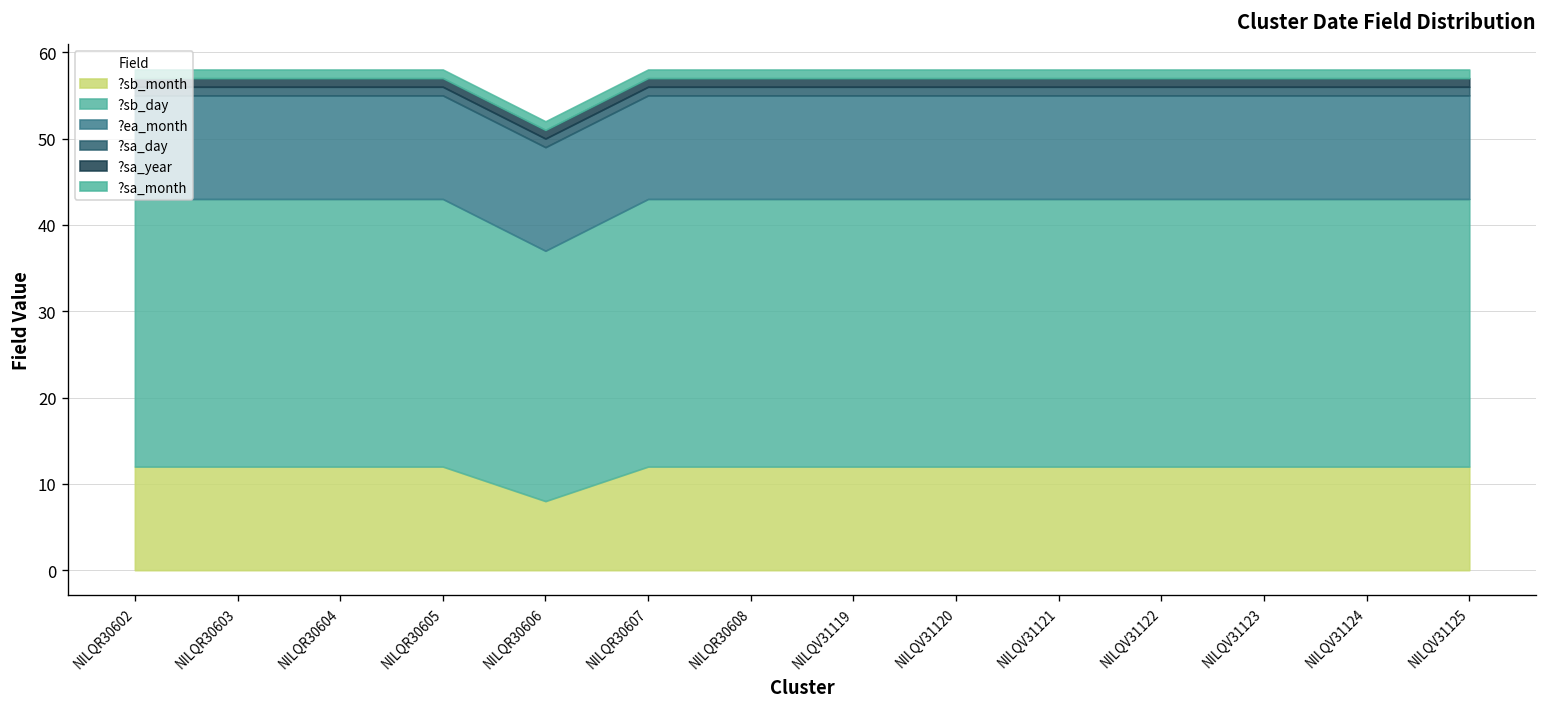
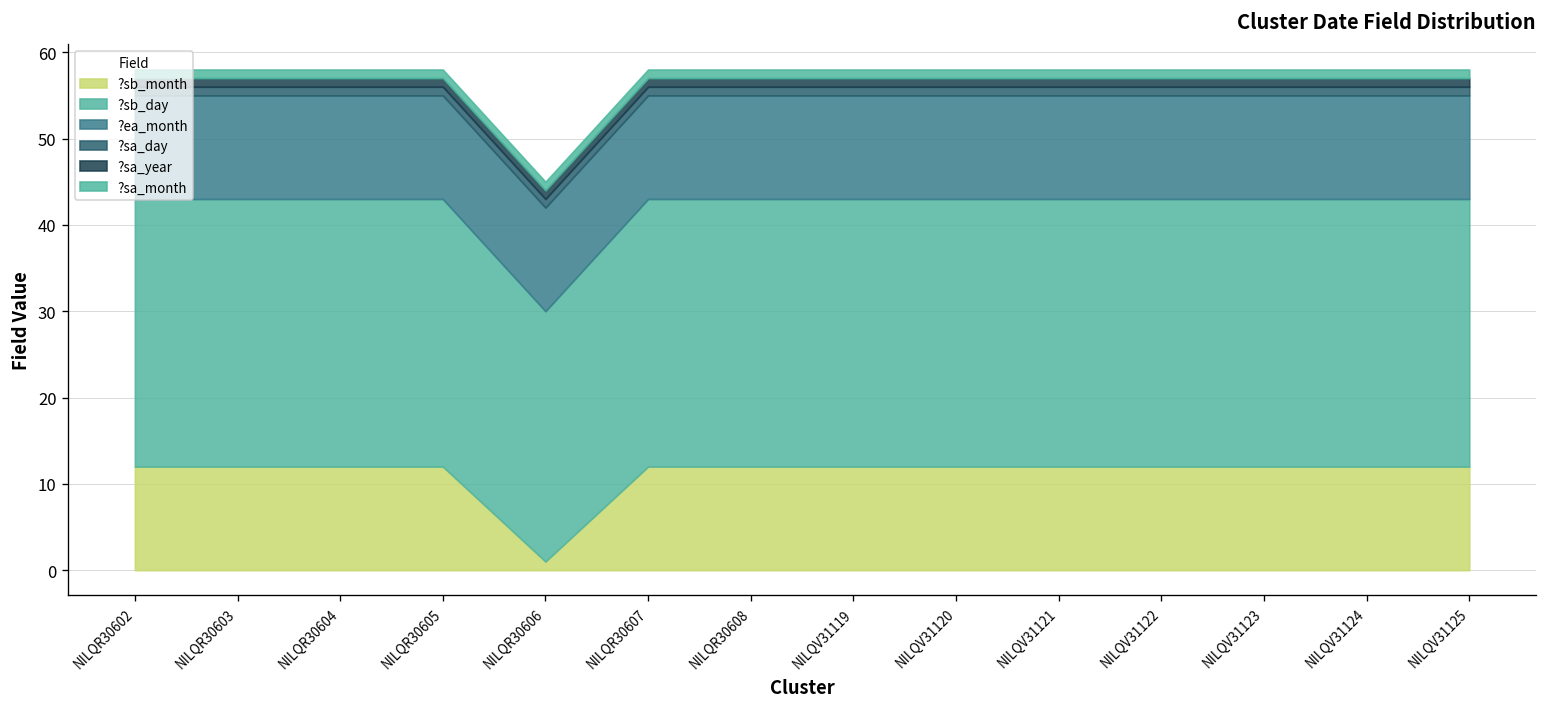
?sb_month, NILQR30606: 8 -> 1
